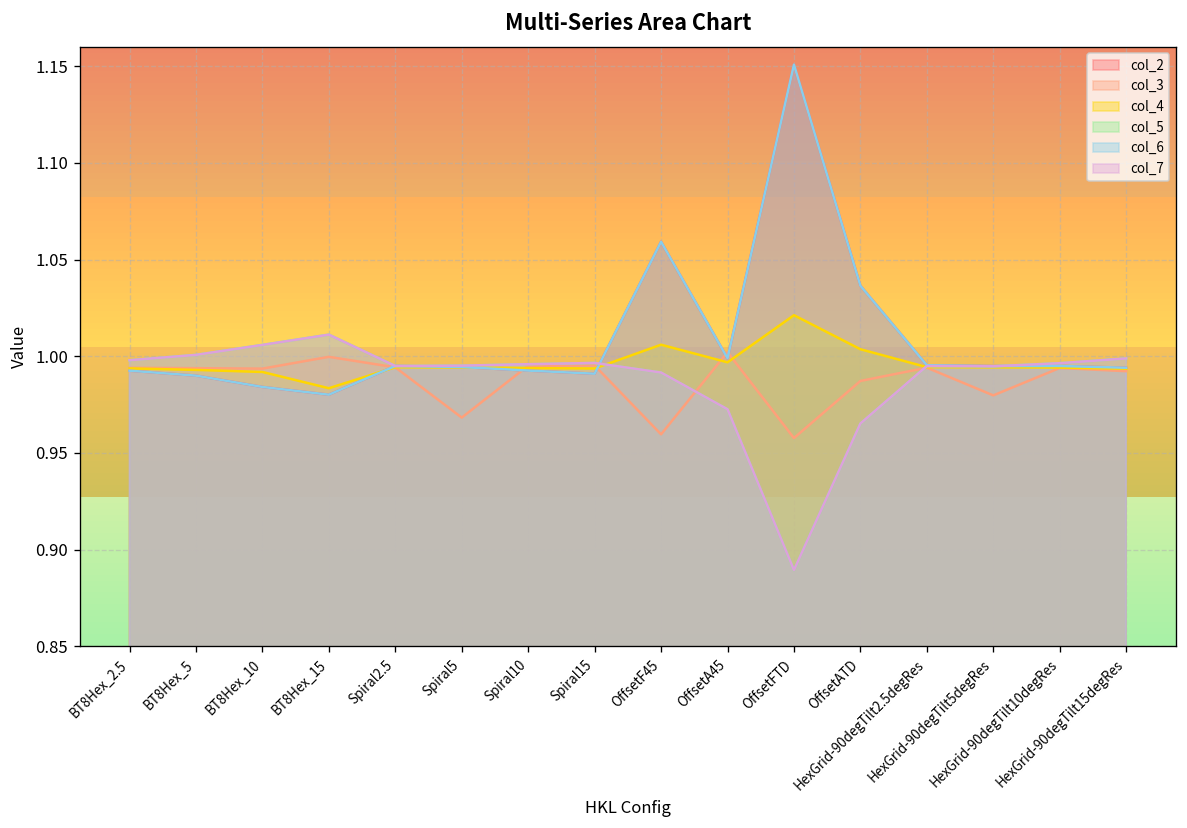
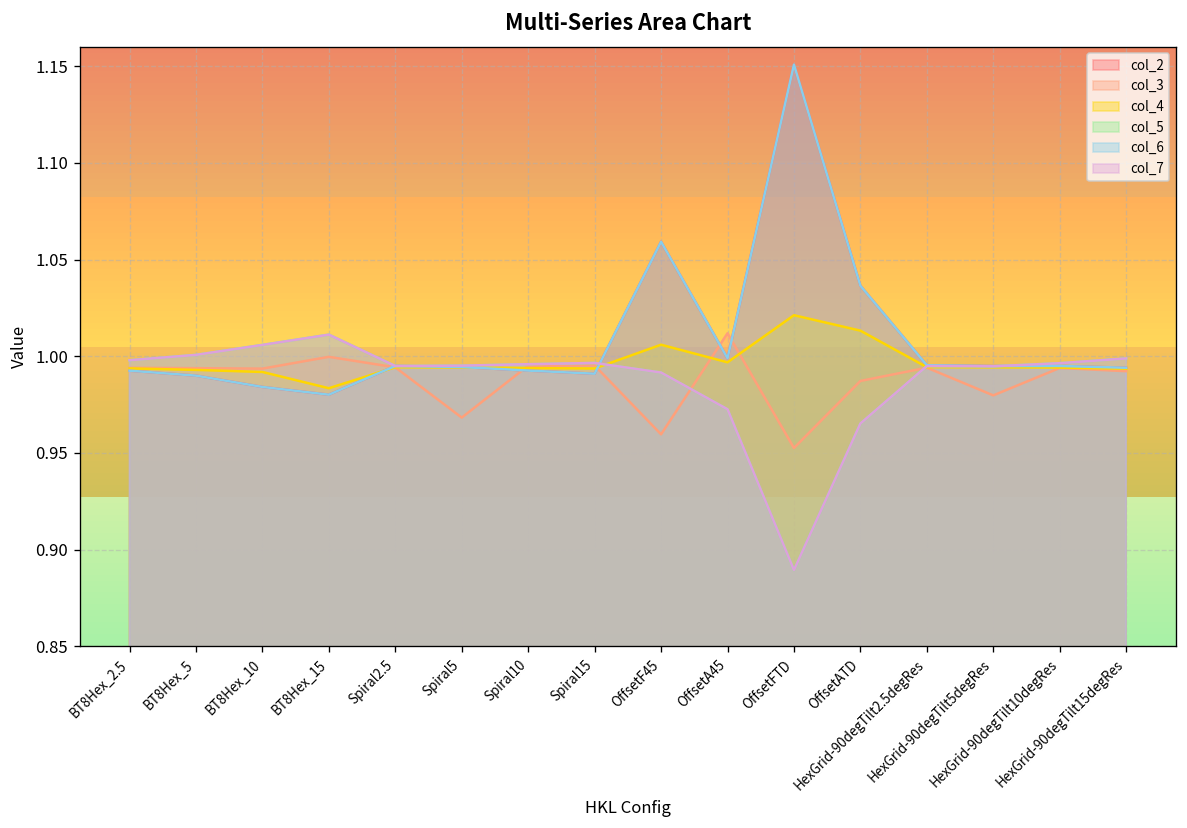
col_3, OffsetA45: 1.002 -> 1.012
col_3, OffsetFTD: 0.958 -> 0.953
col_4, OffsetATD: 1.004 -> 1.013
